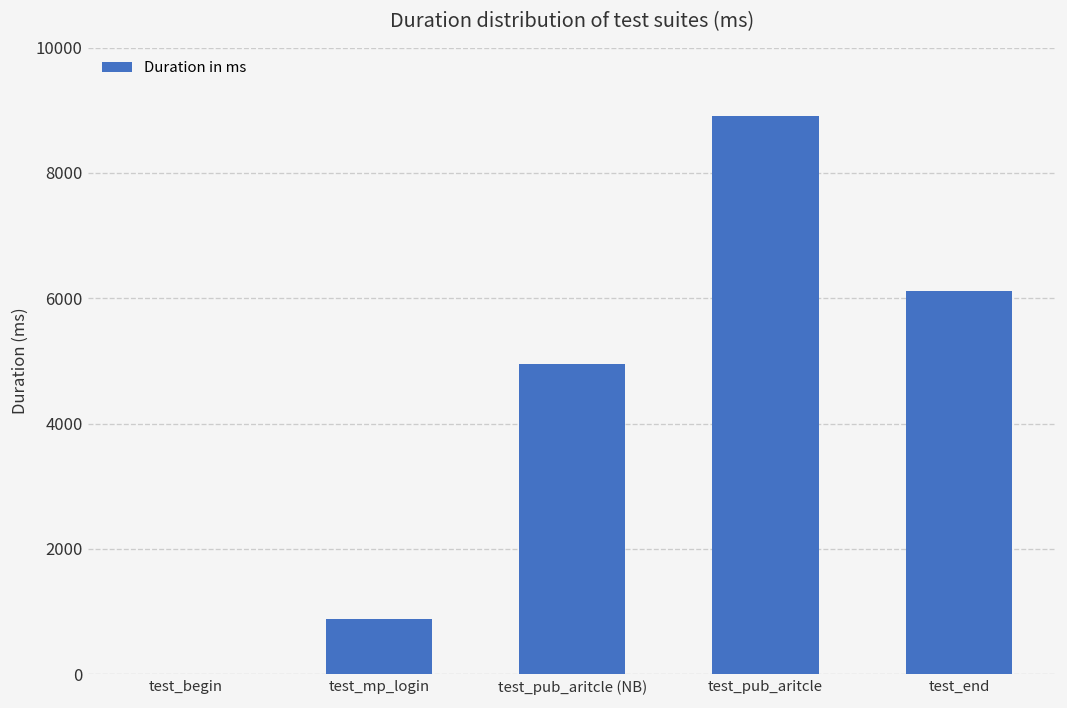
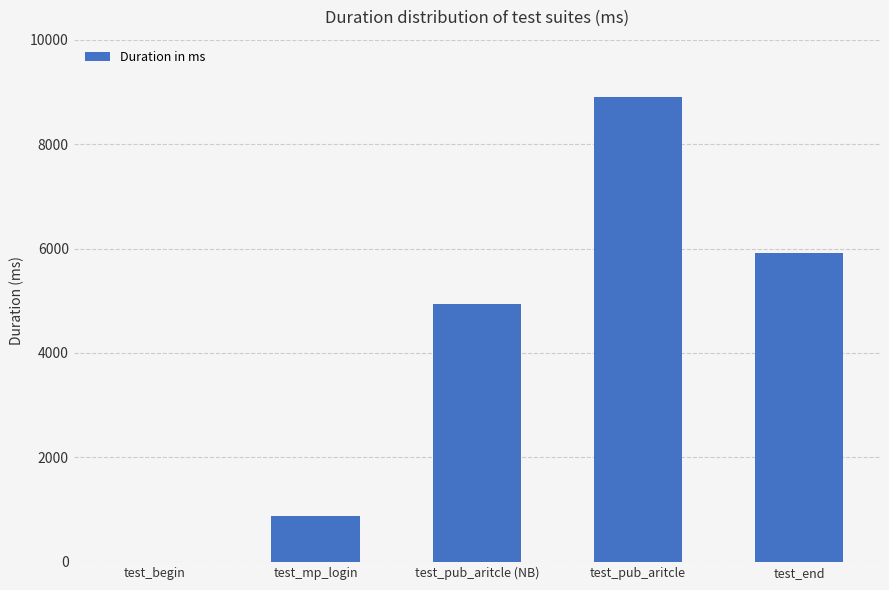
test_end: 6100 -> 5900
